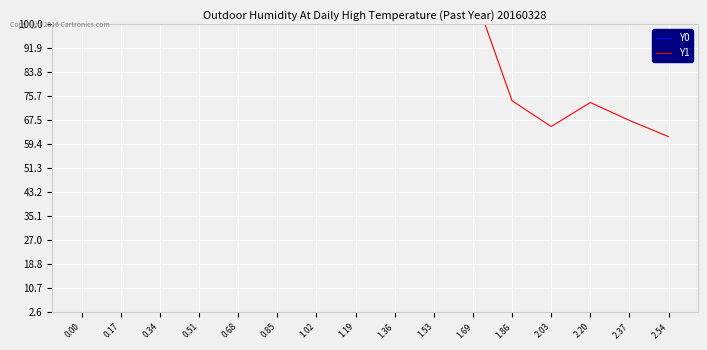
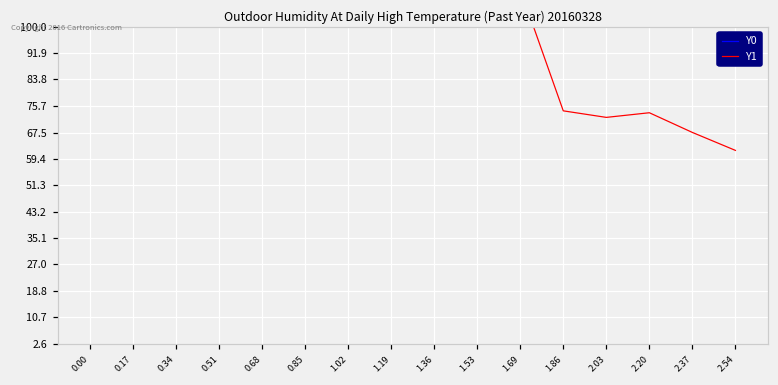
Y1, 2.03: 65 -> 72
